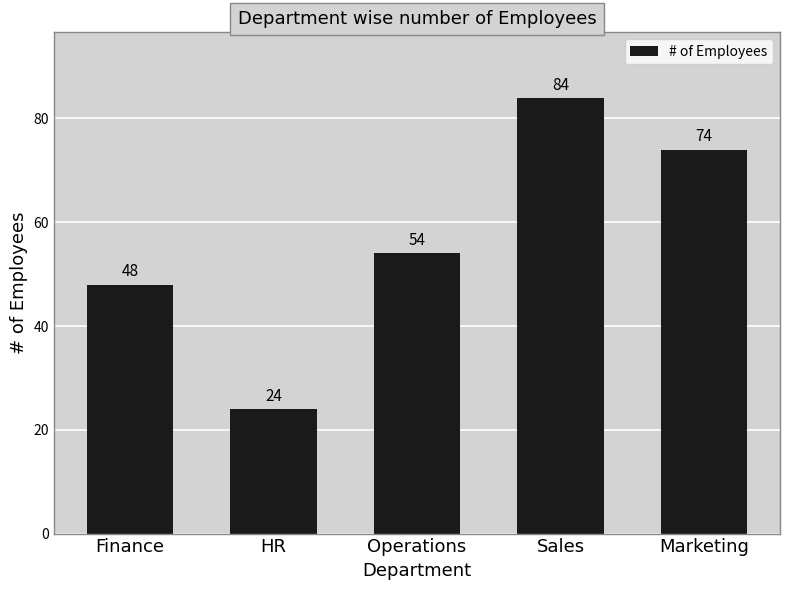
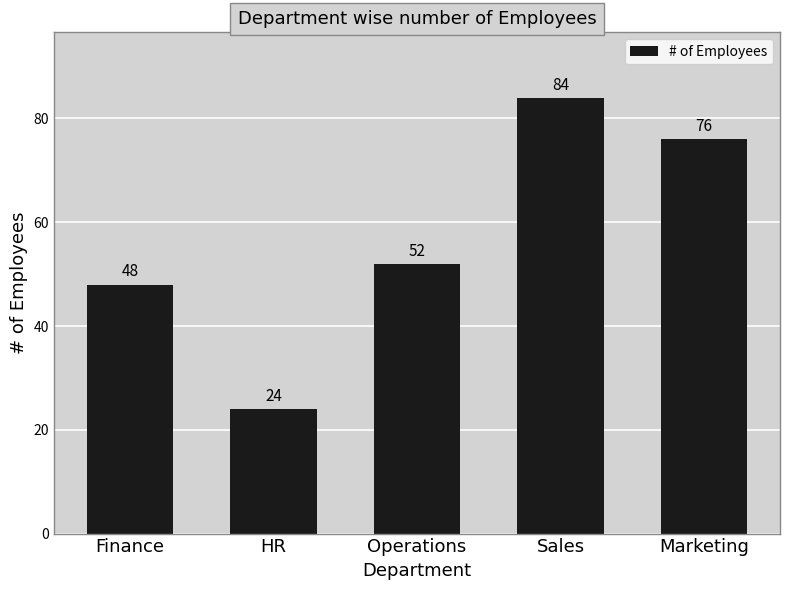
Operations: 54 -> 52
Marketing: 74 -> 76
